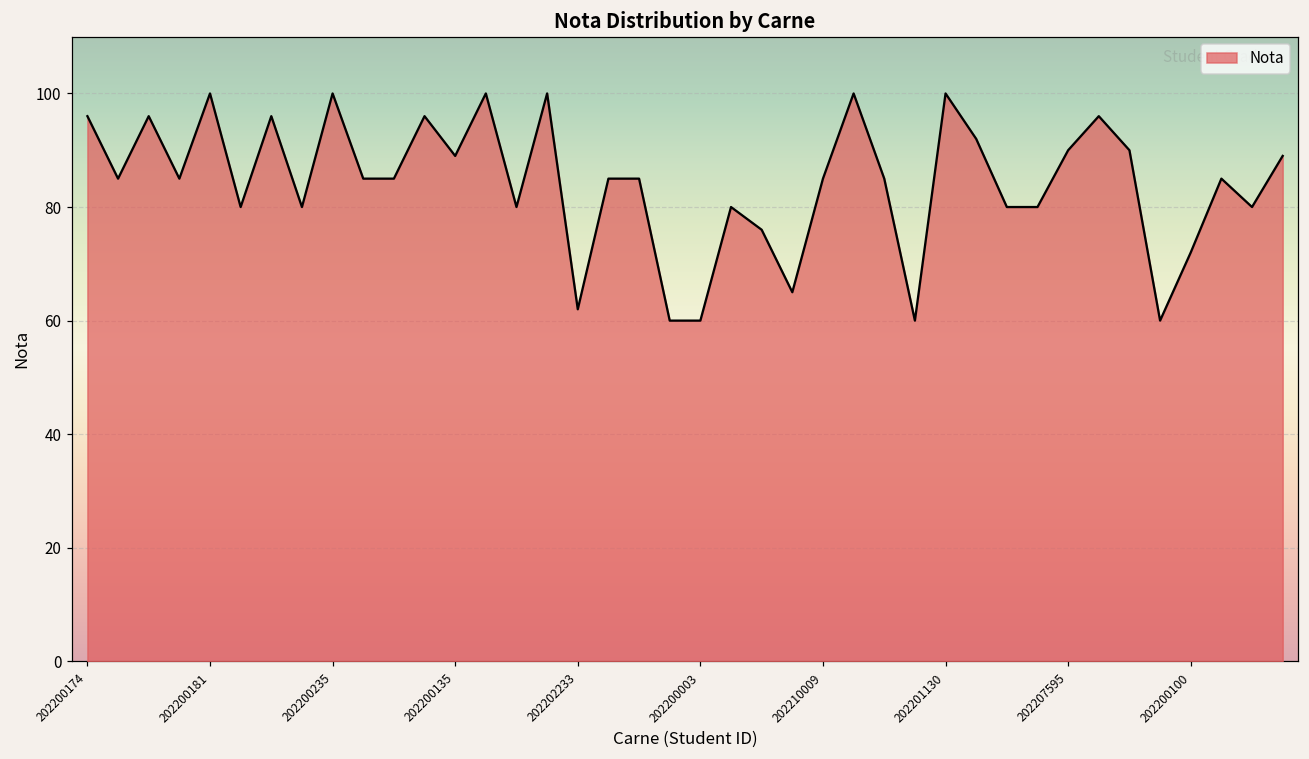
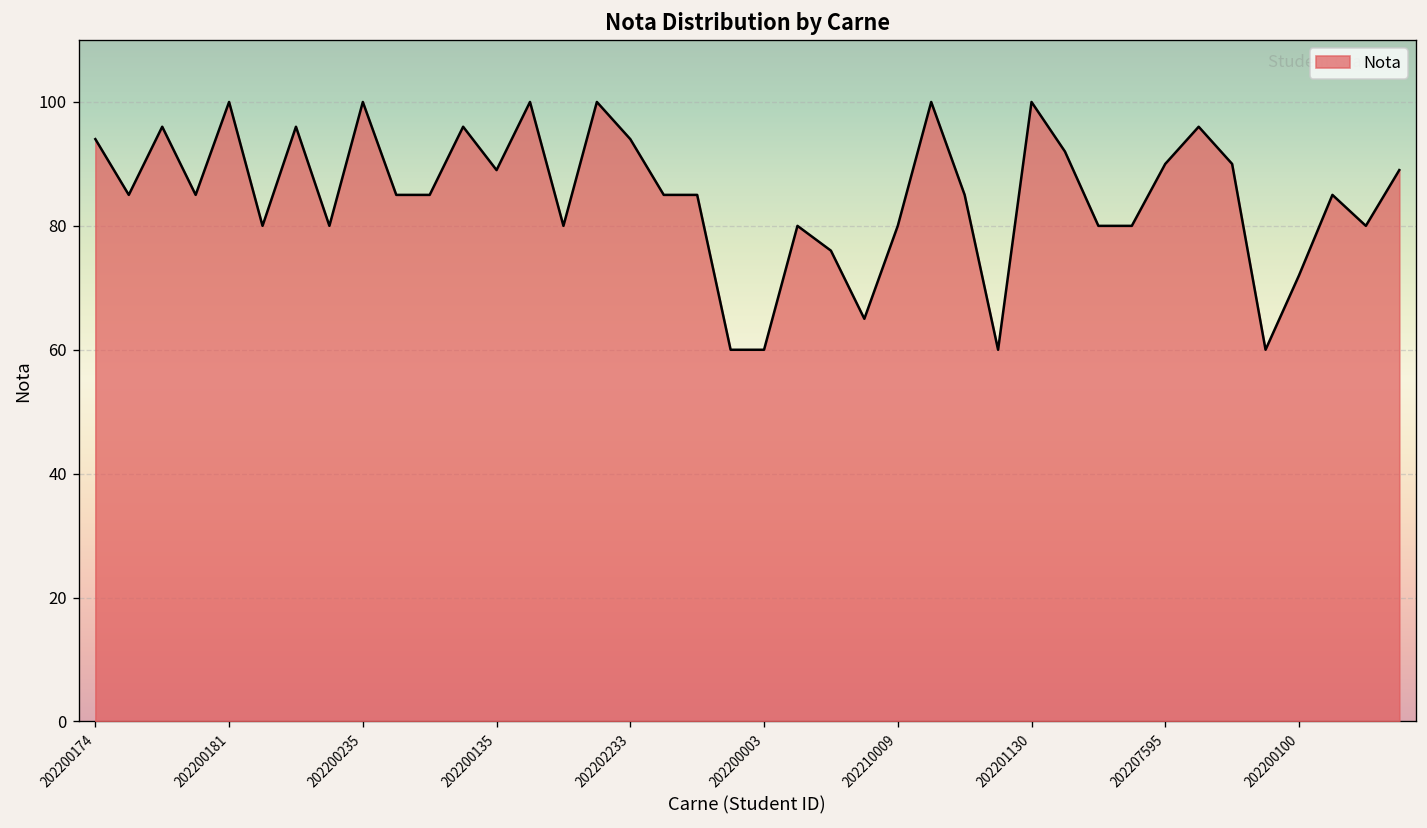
202200174: 96 -> 94
202202233: 62 -> 94
202210009: 85 -> 80
